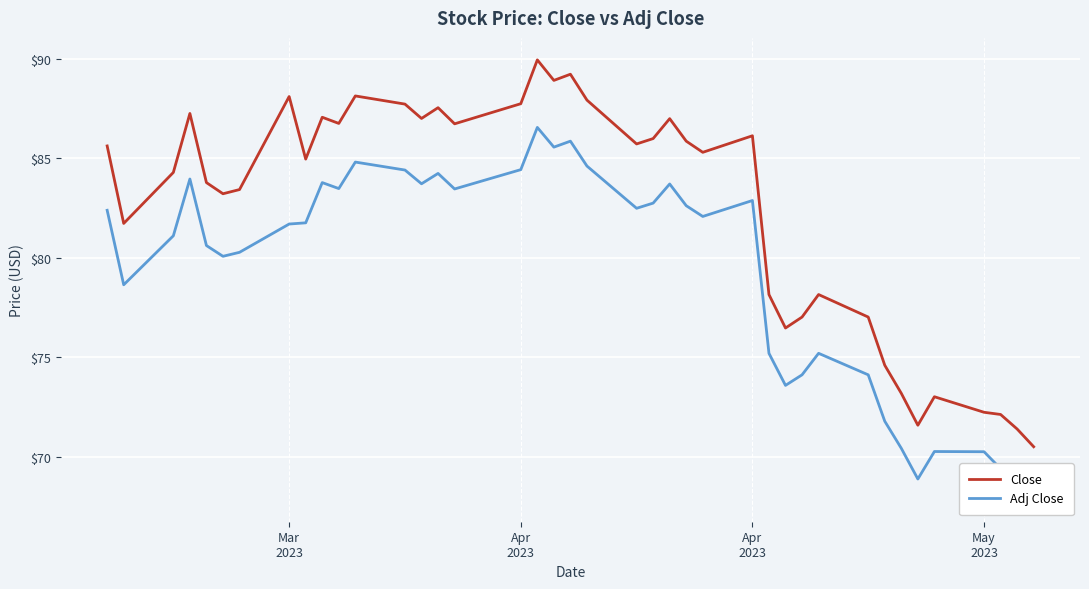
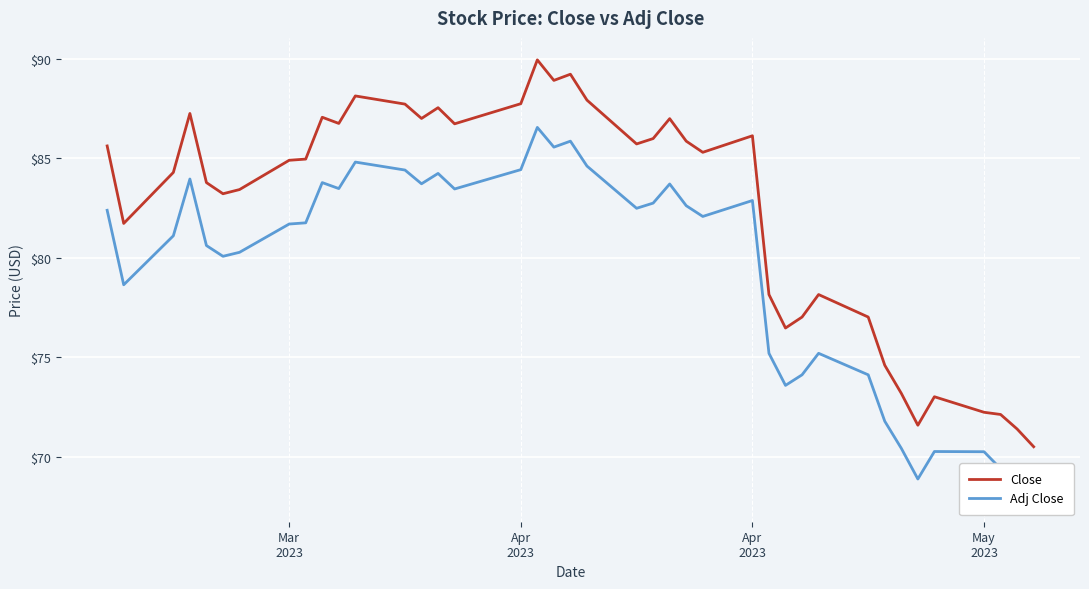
Close, Mar 2023: $88.1 -> $84.9
